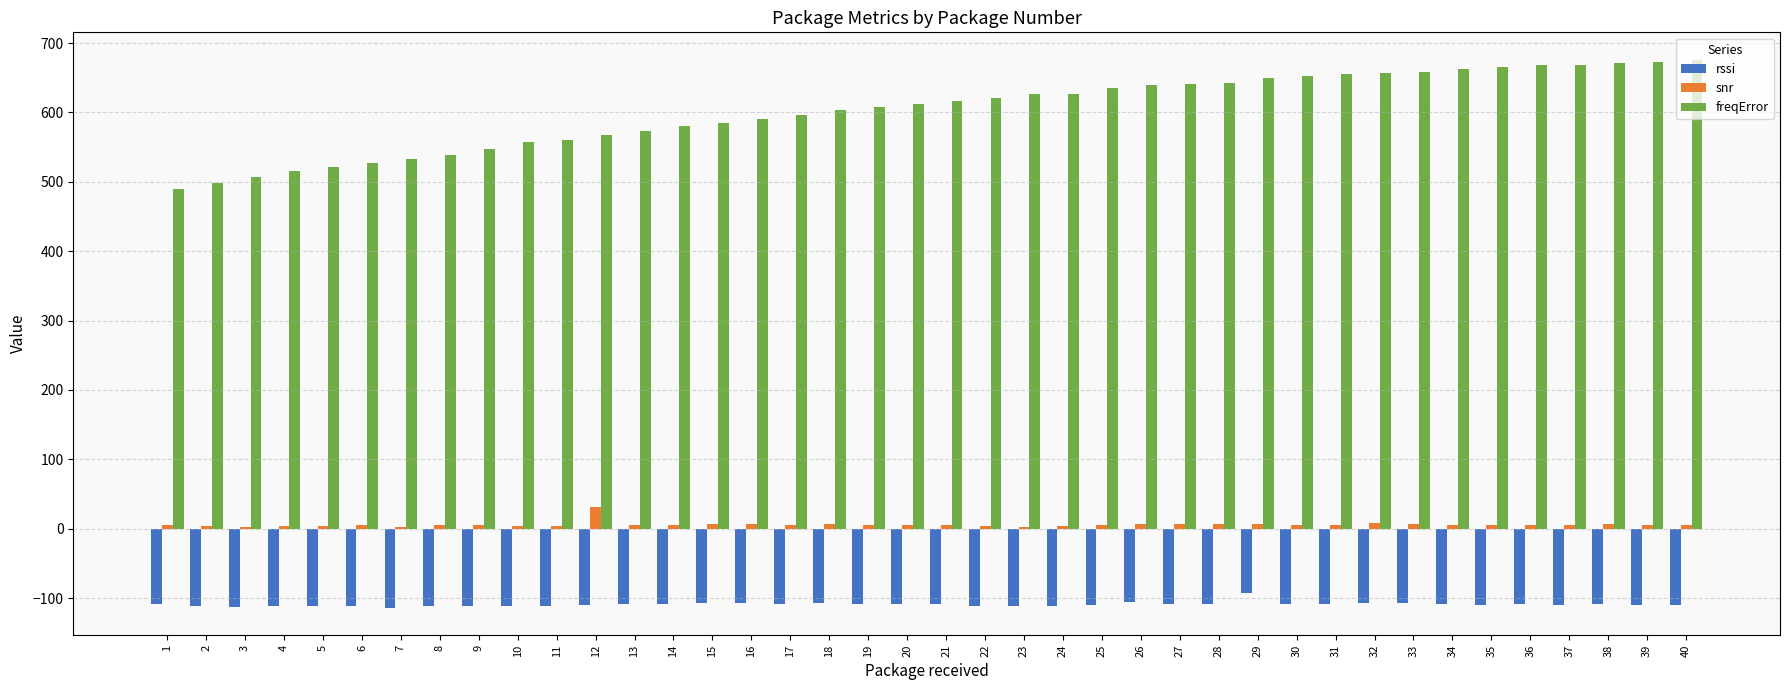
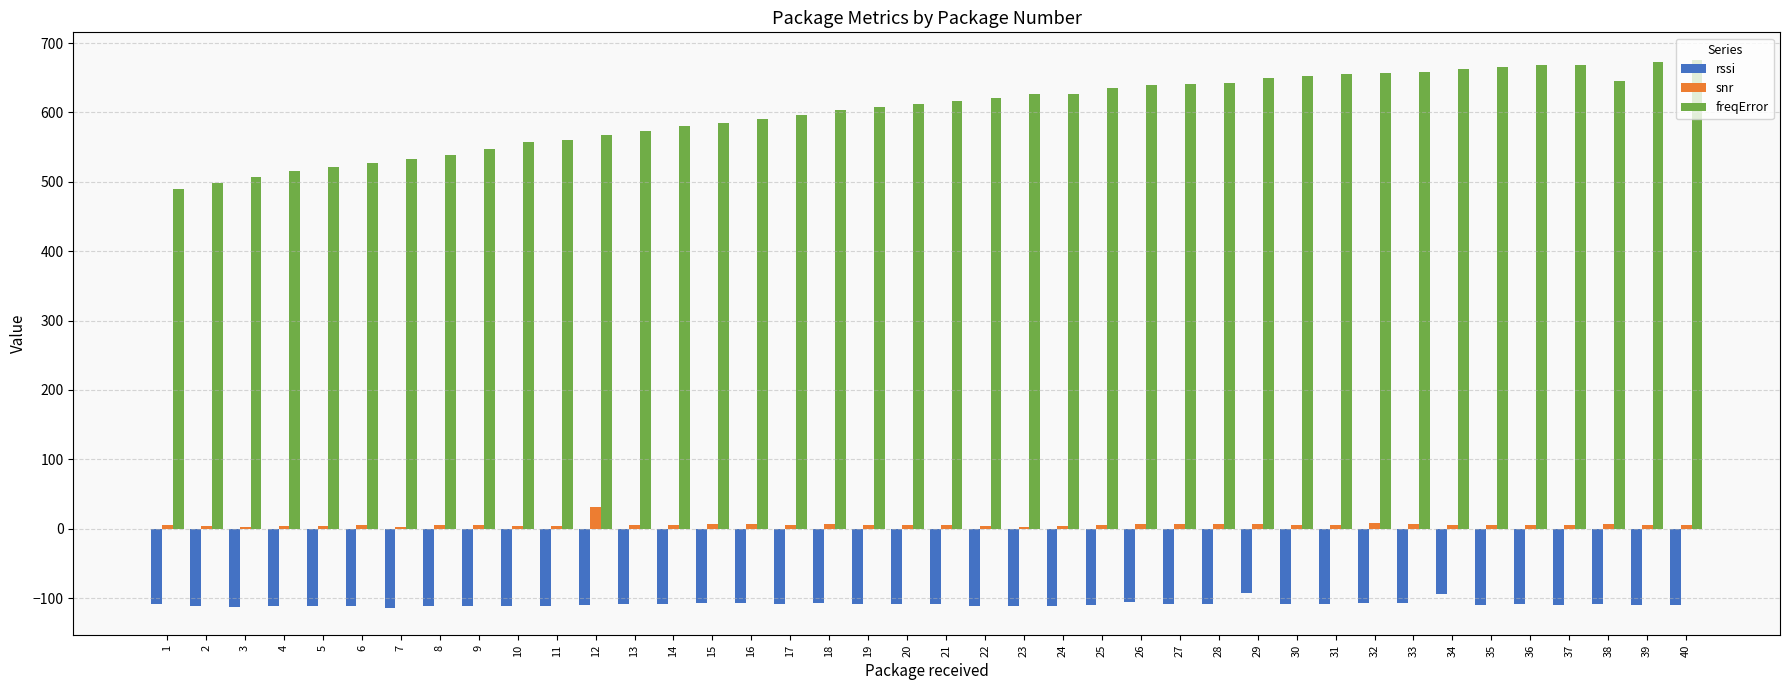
rssi, 34: -110 -> -90
freqError, 38: 670 -> 650
